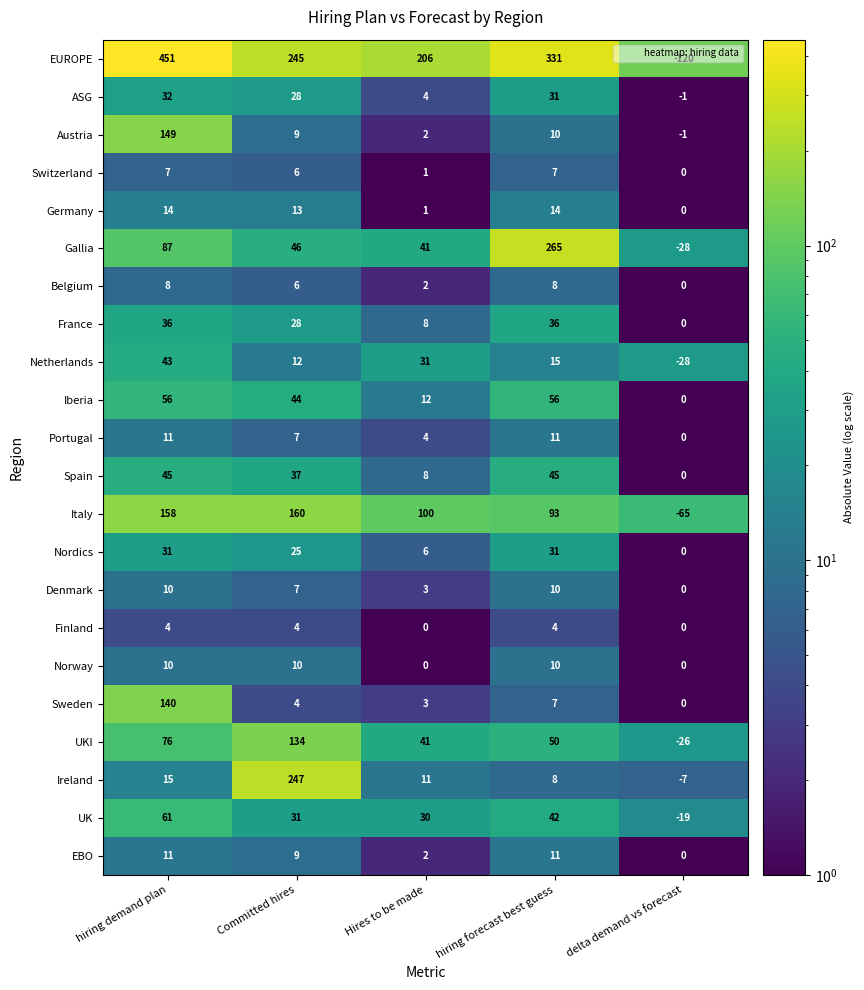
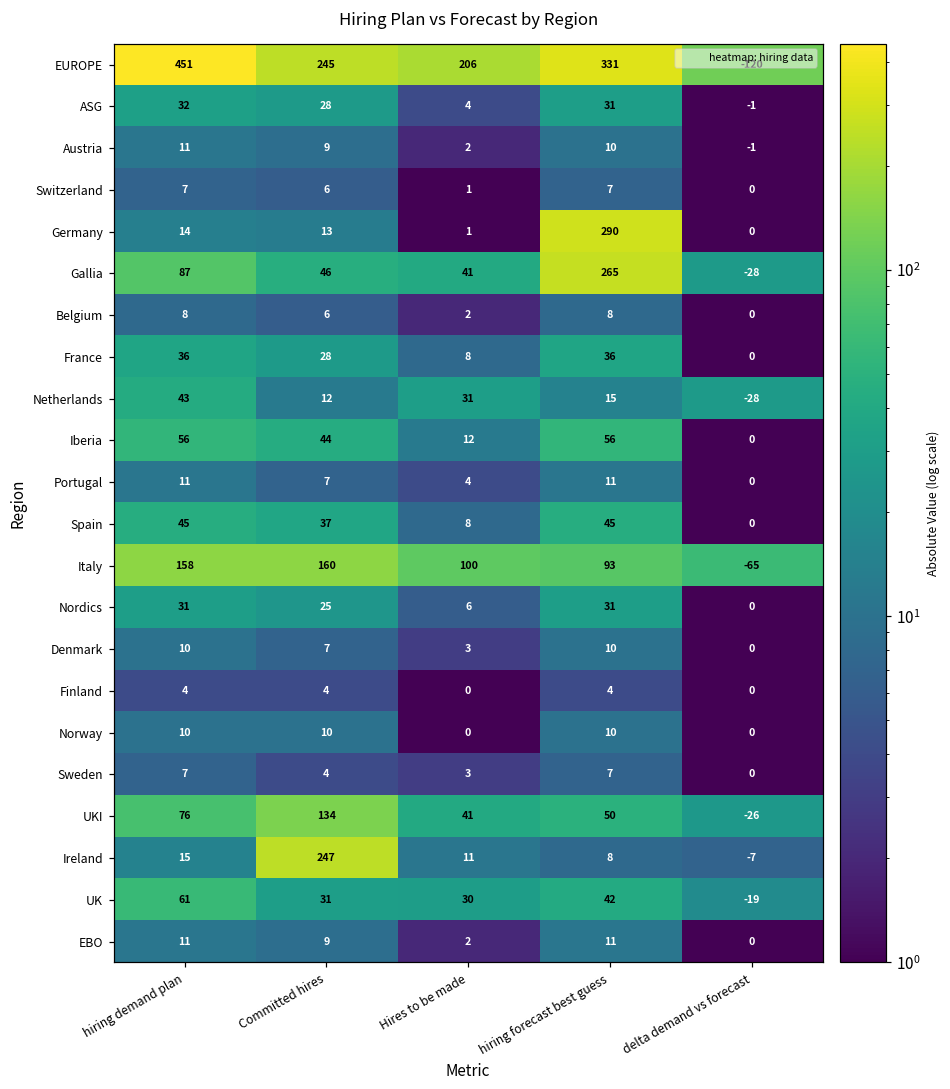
Austria, hiring demand plan: 149 -> 11
Germany, hiring forecast best guess: 14 -> 290
Sweden, hiring demand plan: 140 -> 7
